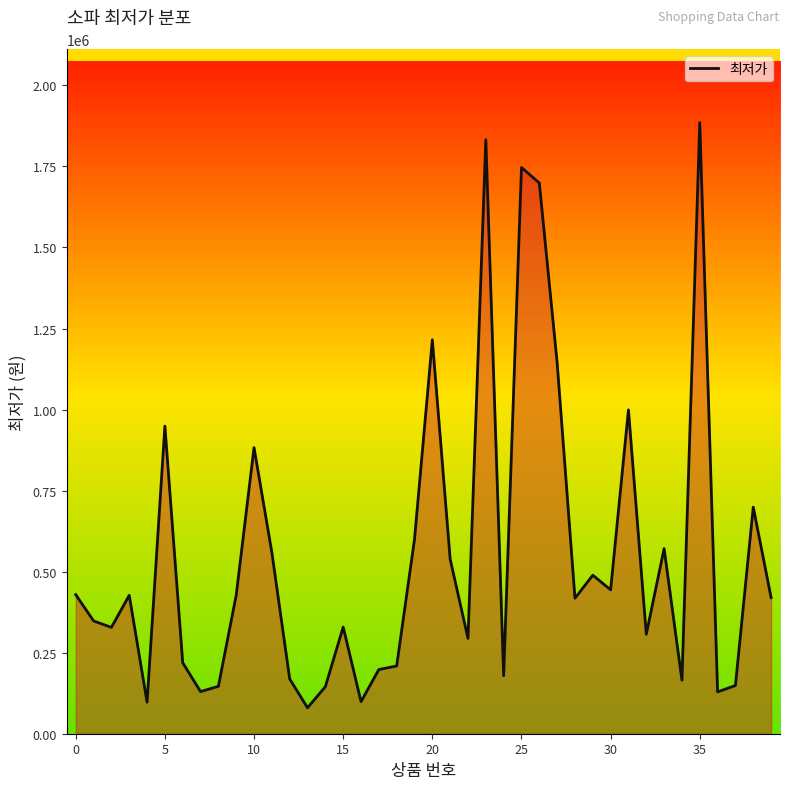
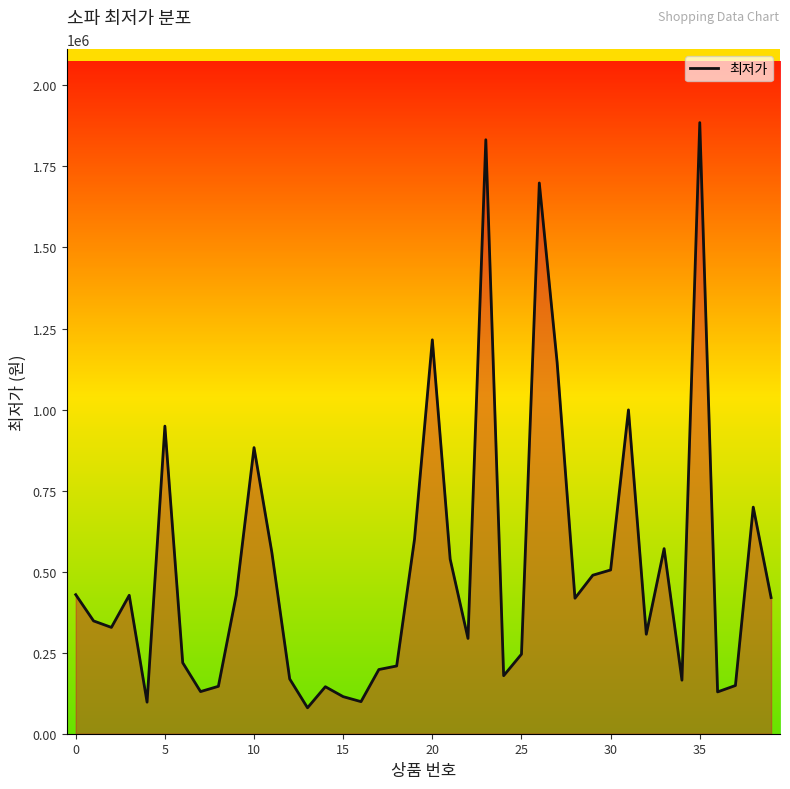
15: 330000 -> 110000
25: 1750000 -> 250000
30: 440000 -> 510000
